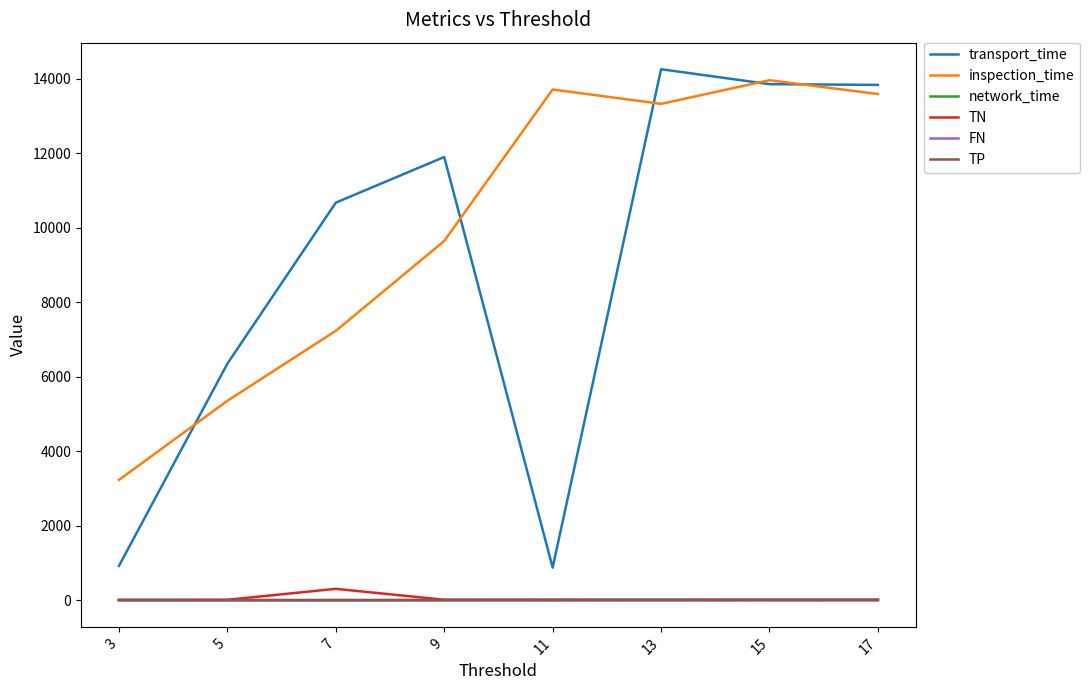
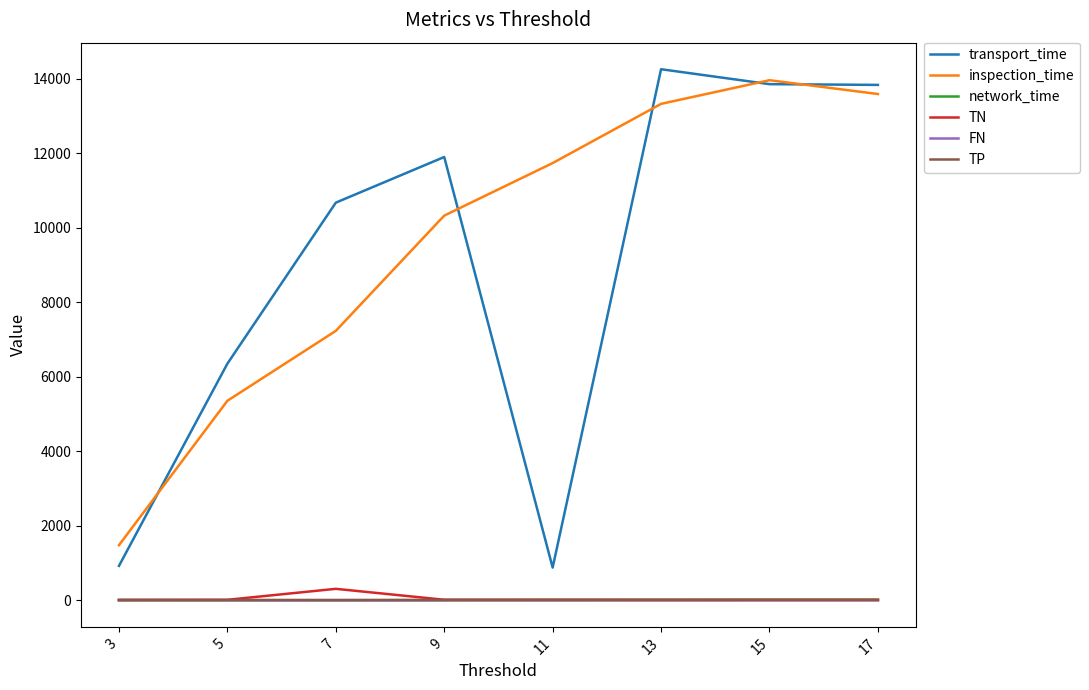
inspection_time, 3: 3200 -> 1500
inspection_time, 9: 9700 -> 10300
inspection_time, 11: 13700 -> 11700
